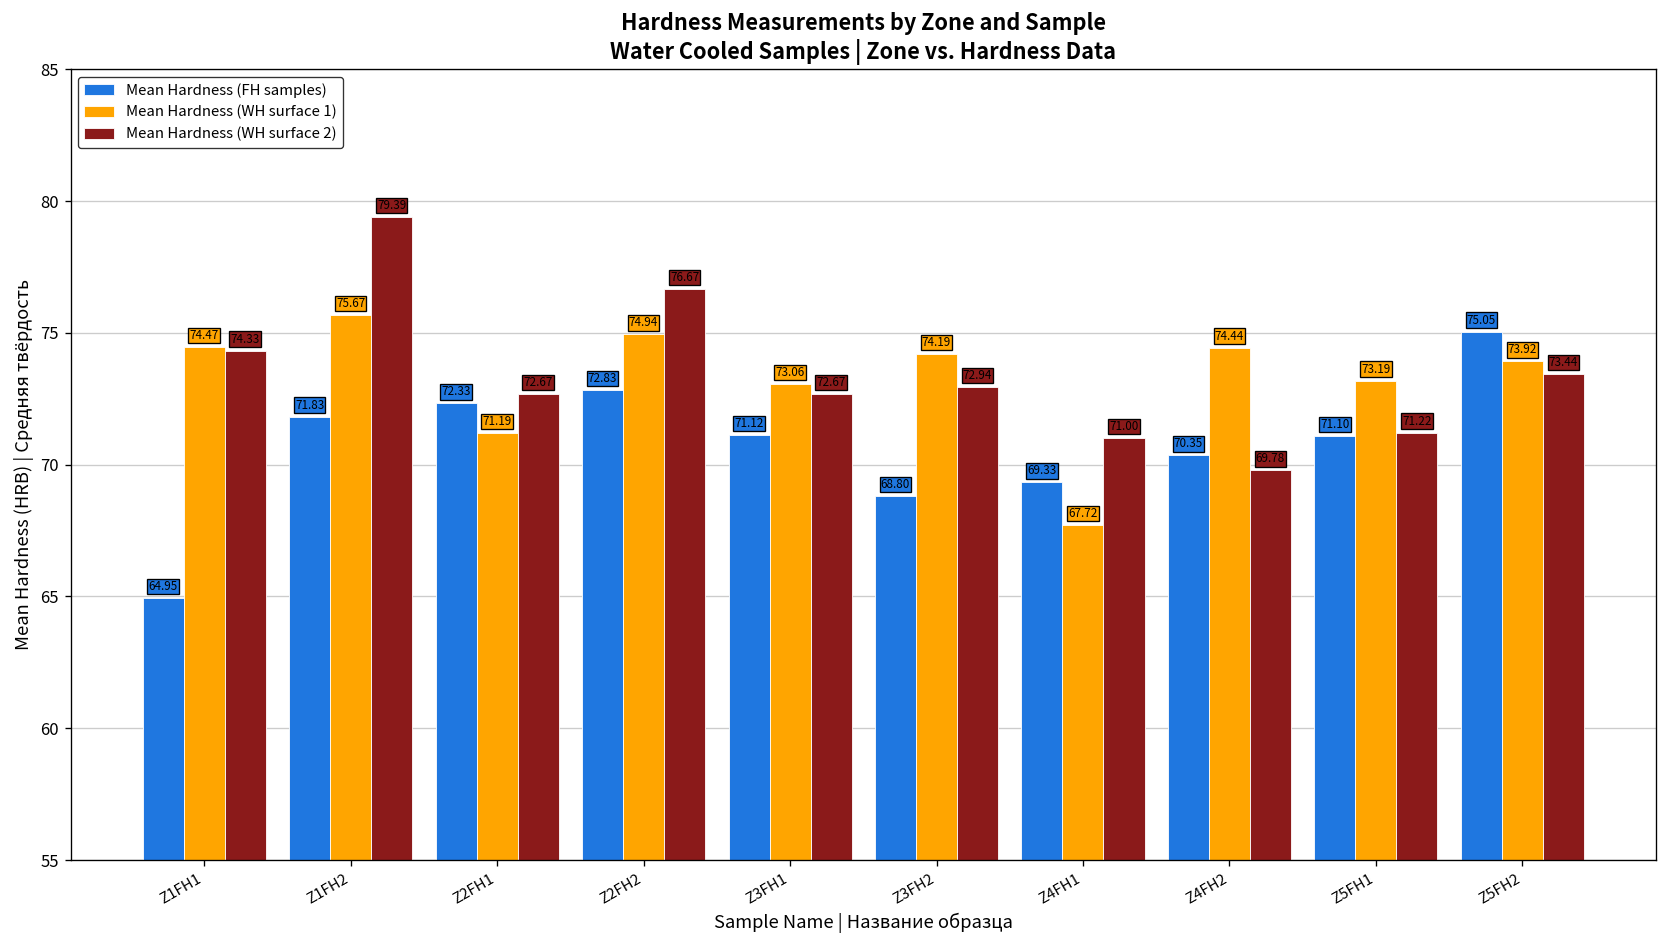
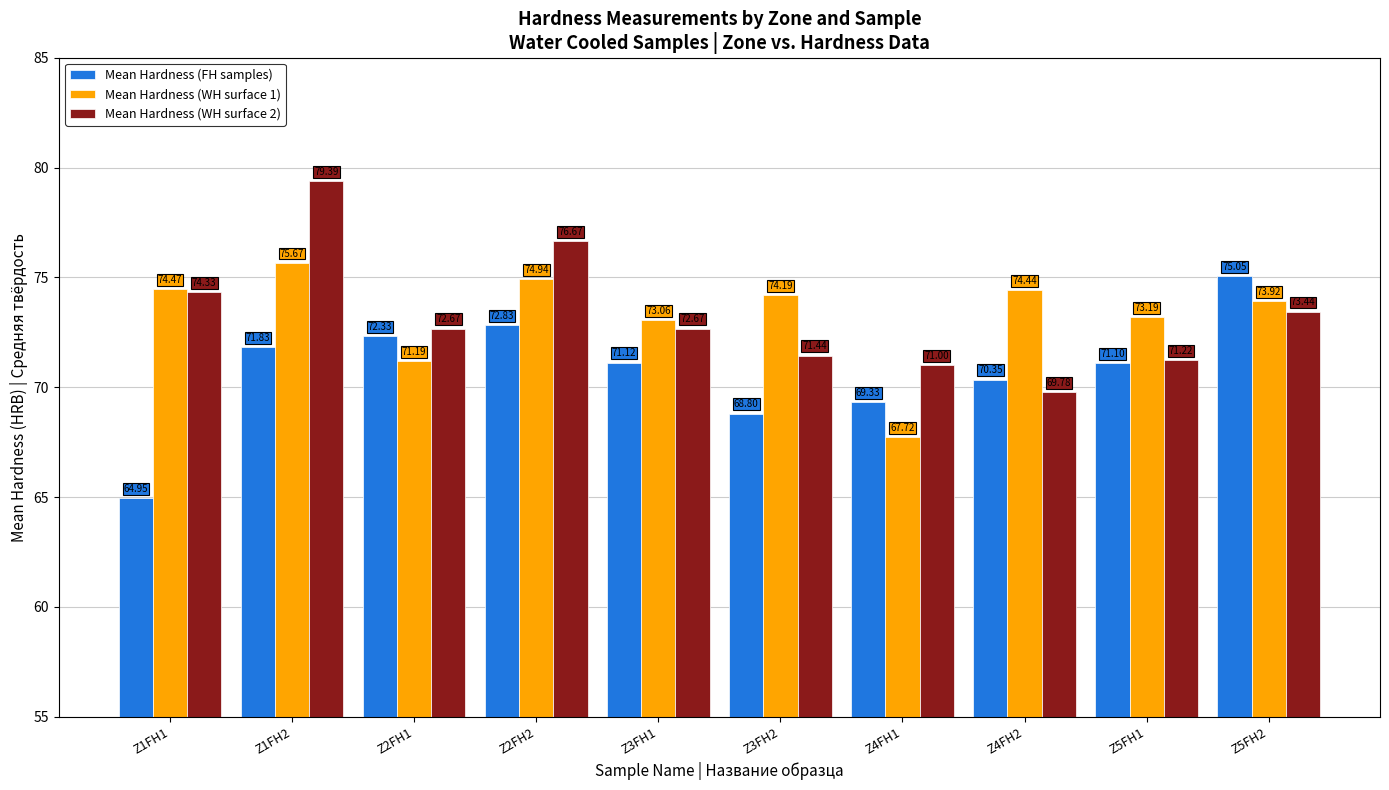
Mean Hardness (WH surface 2), Z3FH2: 72.94 -> 71.44
